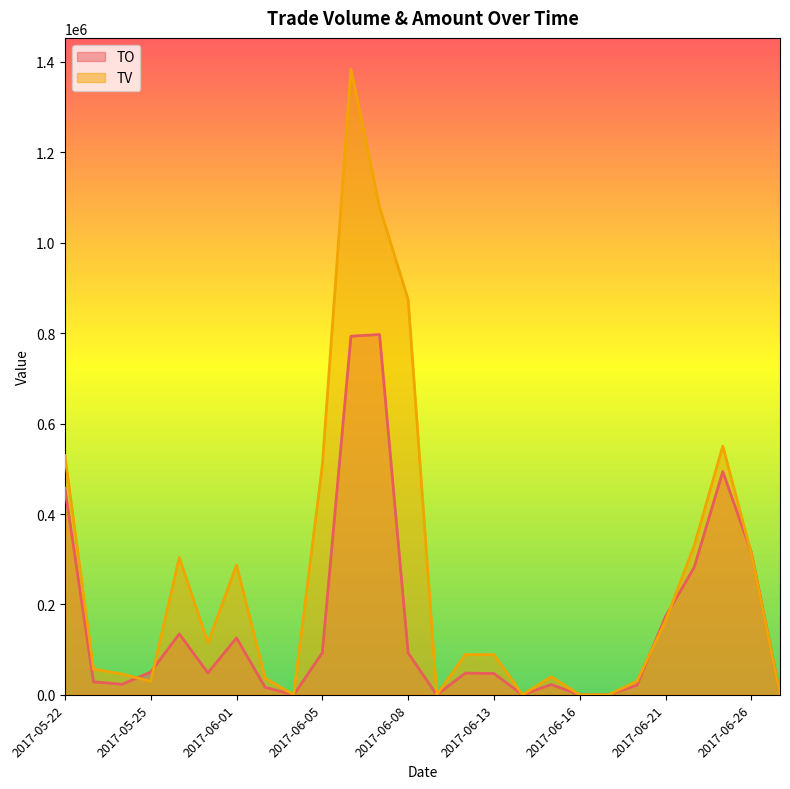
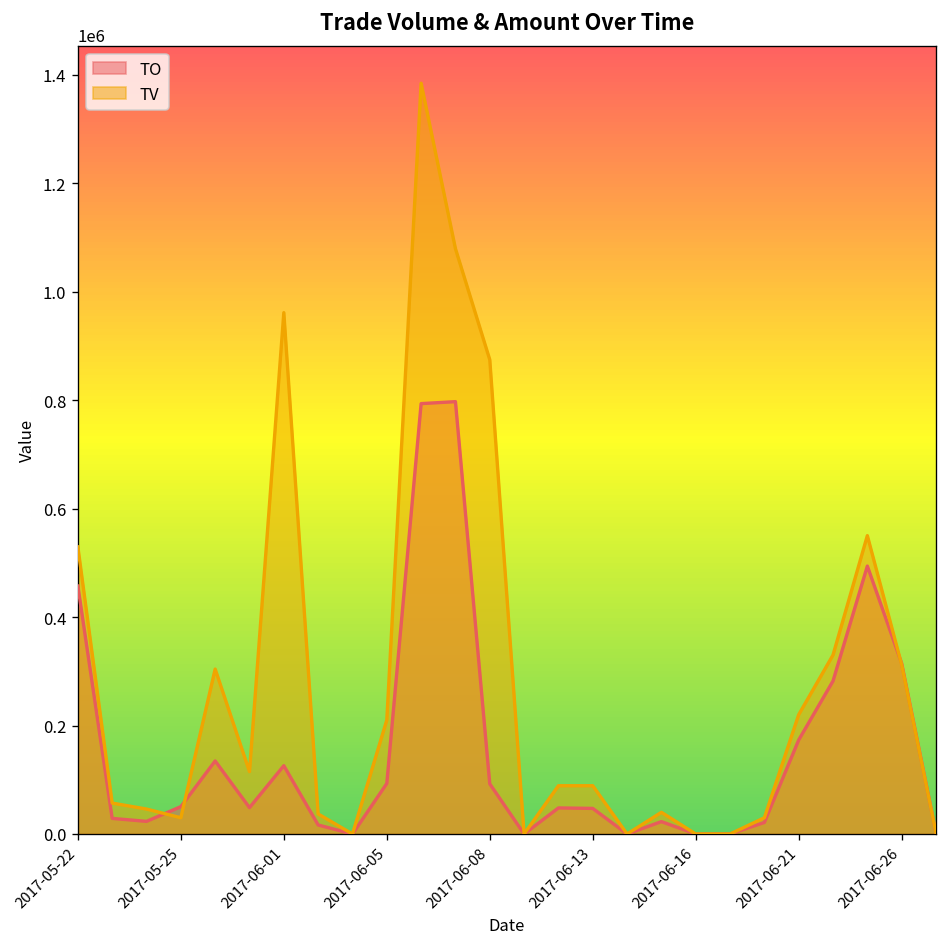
TV, 2017-06-01: 290000 -> 960000
TV, 2017-06-05: 510000 -> 210000
TV, 2017-06-21: 160000 -> 220000
